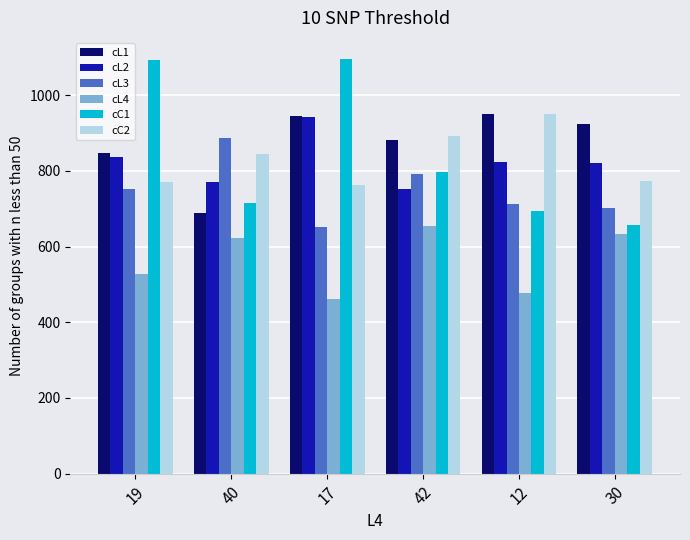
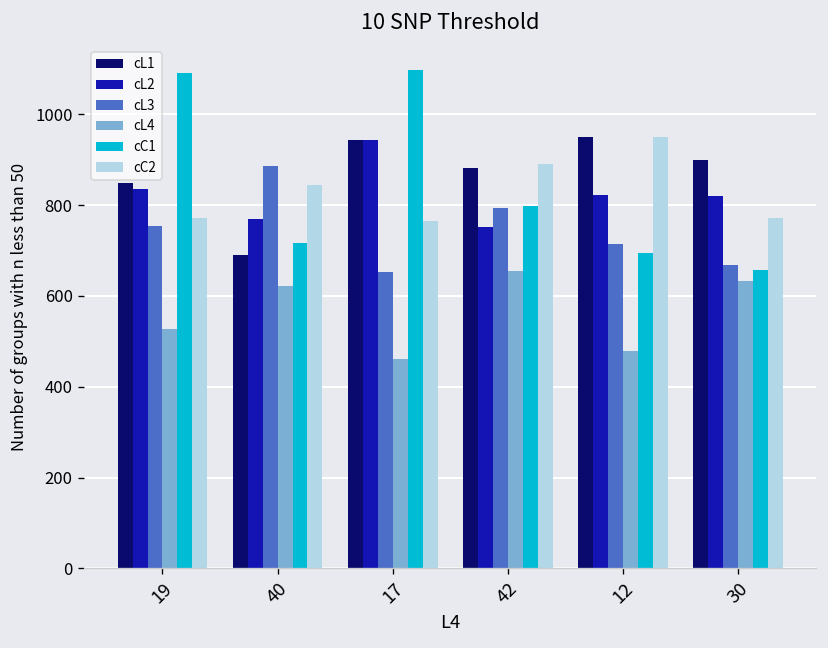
cL1, 30: 920 -> 900
cL3, 30: 700 -> 670
